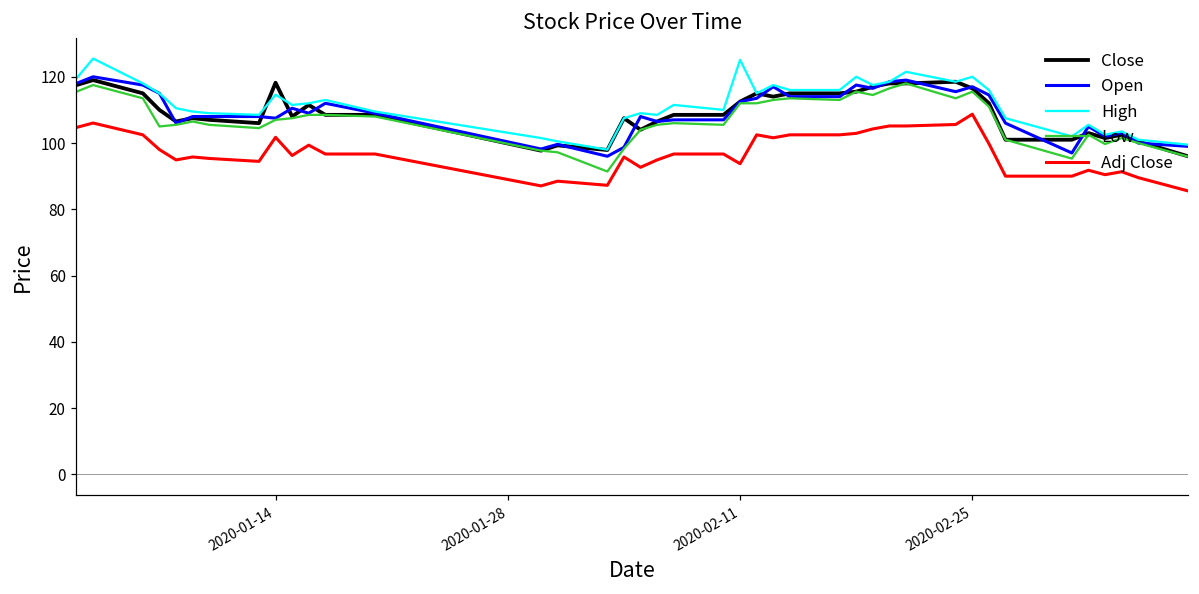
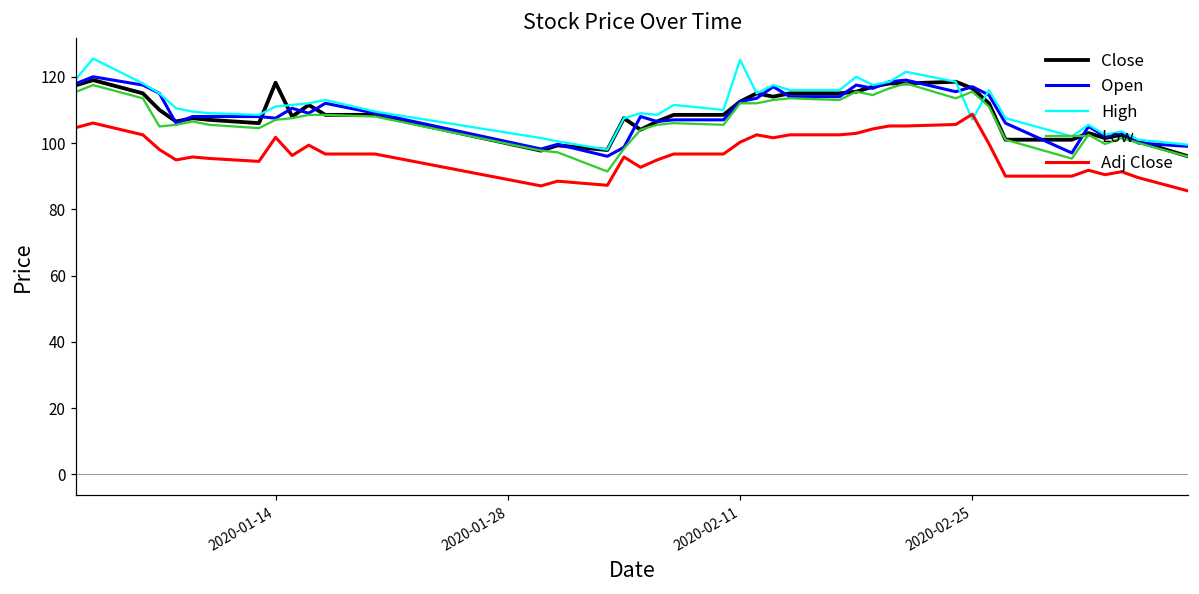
High, 2020-01-14: 115 -> 111
Adj Close, 2020-02-11: 94 -> 100
High, 2020-02-25: 120 -> 107
